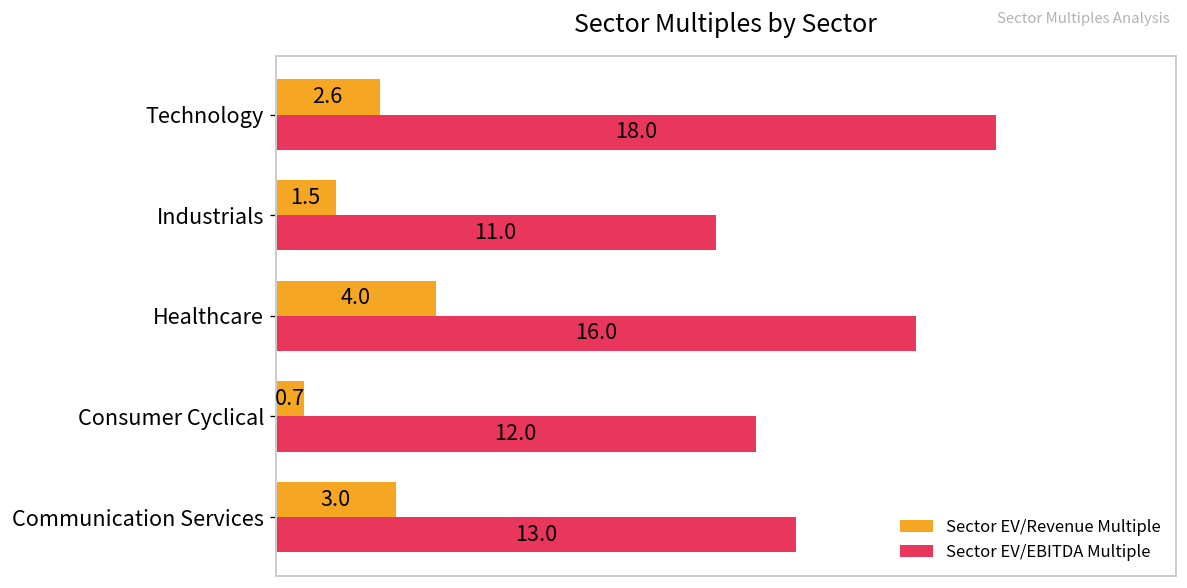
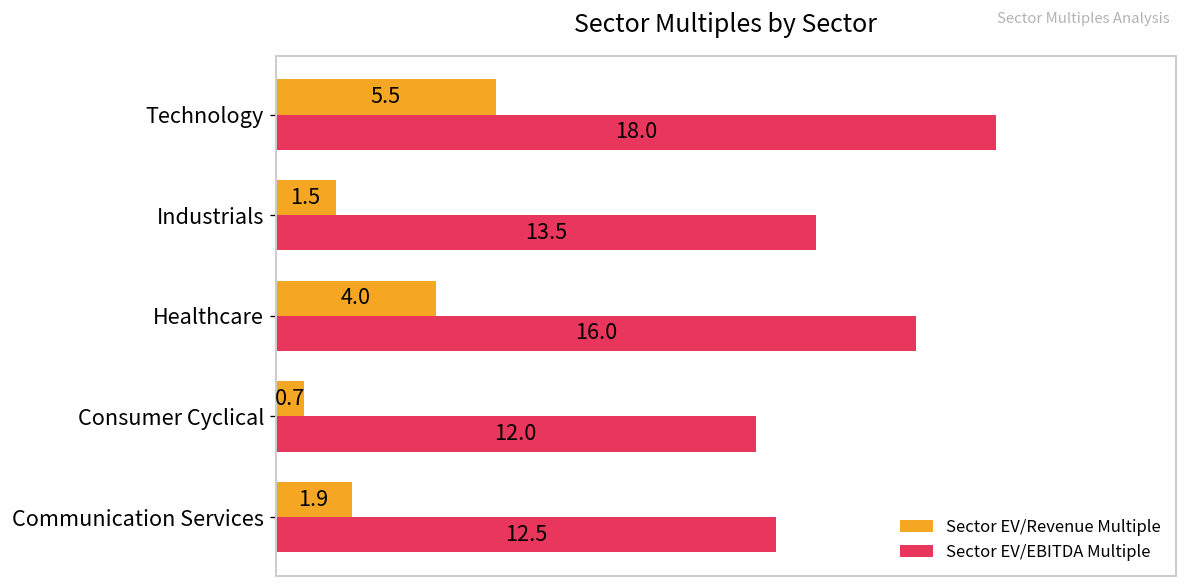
Sector EV/Revenue Multiple, Technology: 2.6 -> 5.5
Sector EV/EBITDA Multiple, Industrials: 11.0 -> 13.5
Sector EV/Revenue Multiple, Communication Services: 3.0 -> 1.9
Sector EV/EBITDA Multiple, Communication Services: 13.0 -> 12.5
